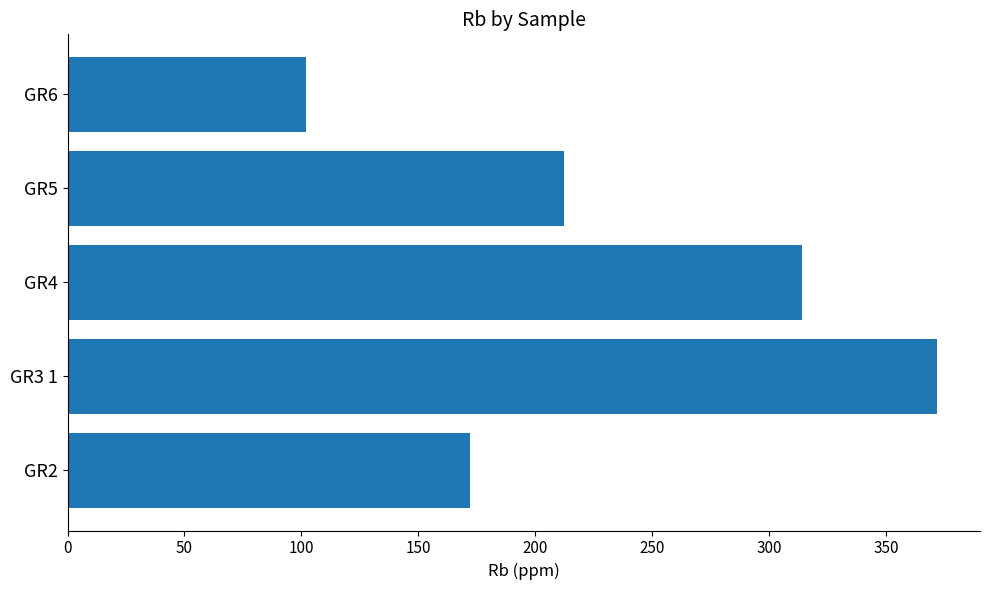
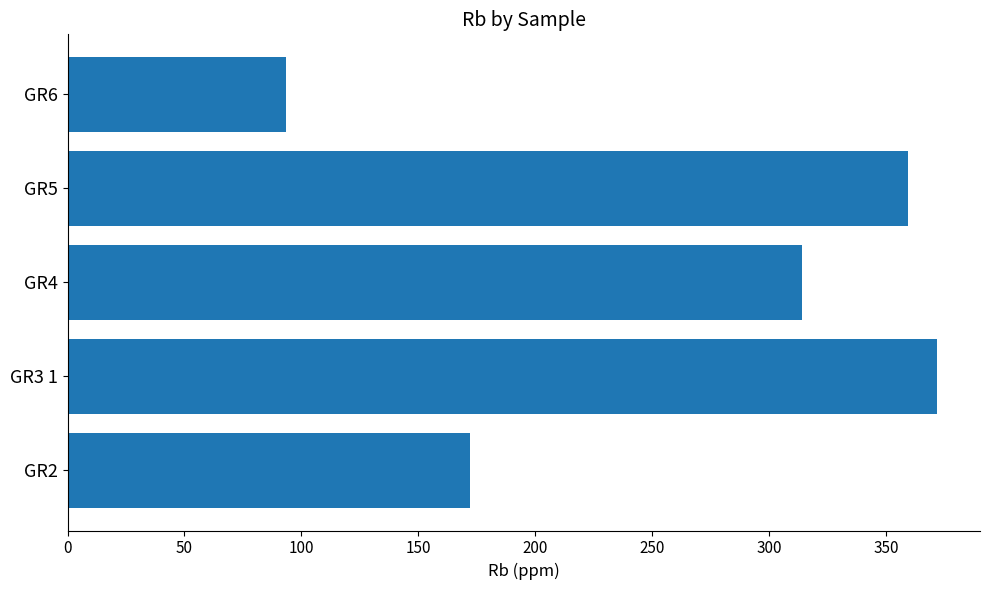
GR6: 102 -> 94
GR5: 212 -> 359
